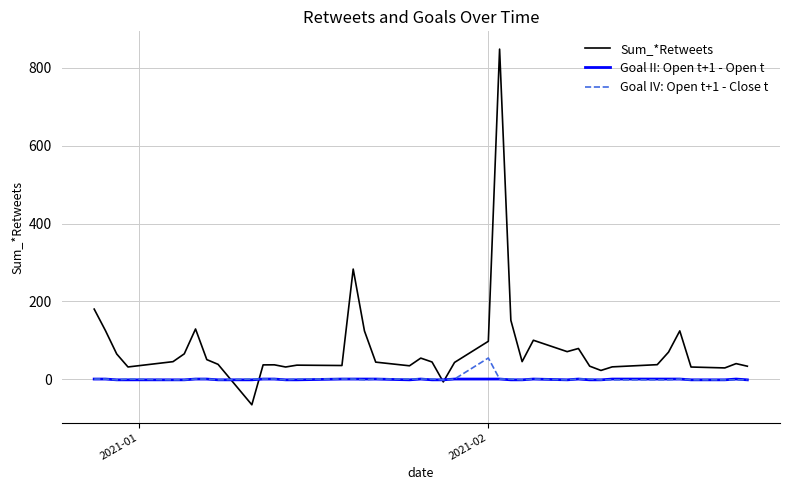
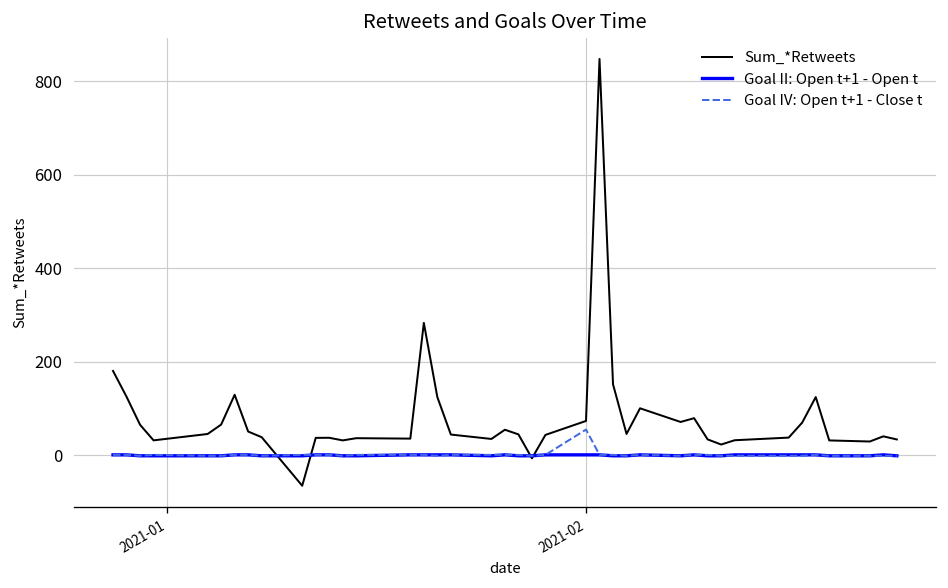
Sum_*Retweets, 2021-02: 100 -> 70
